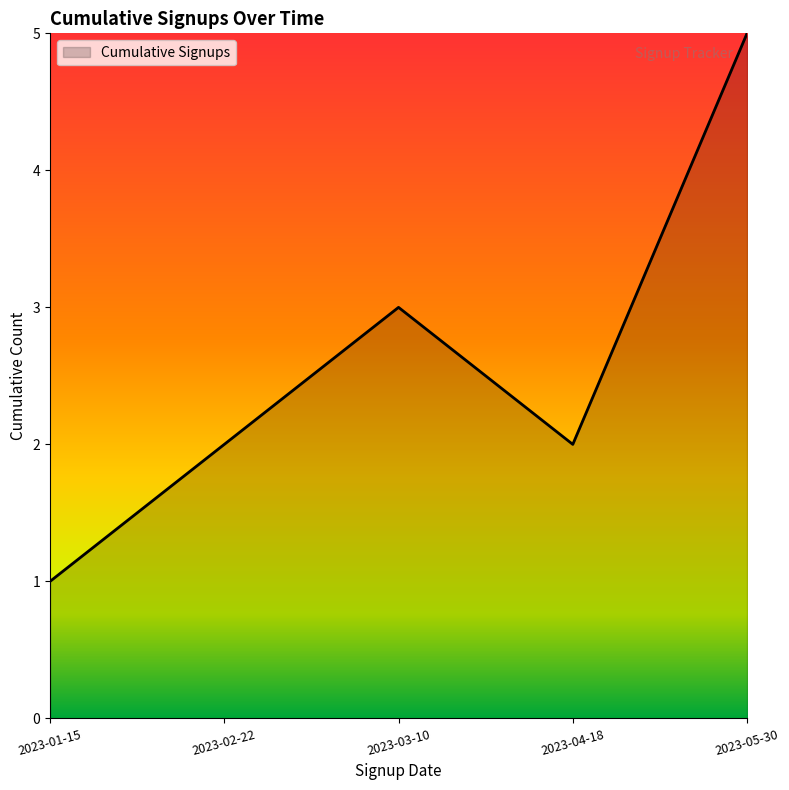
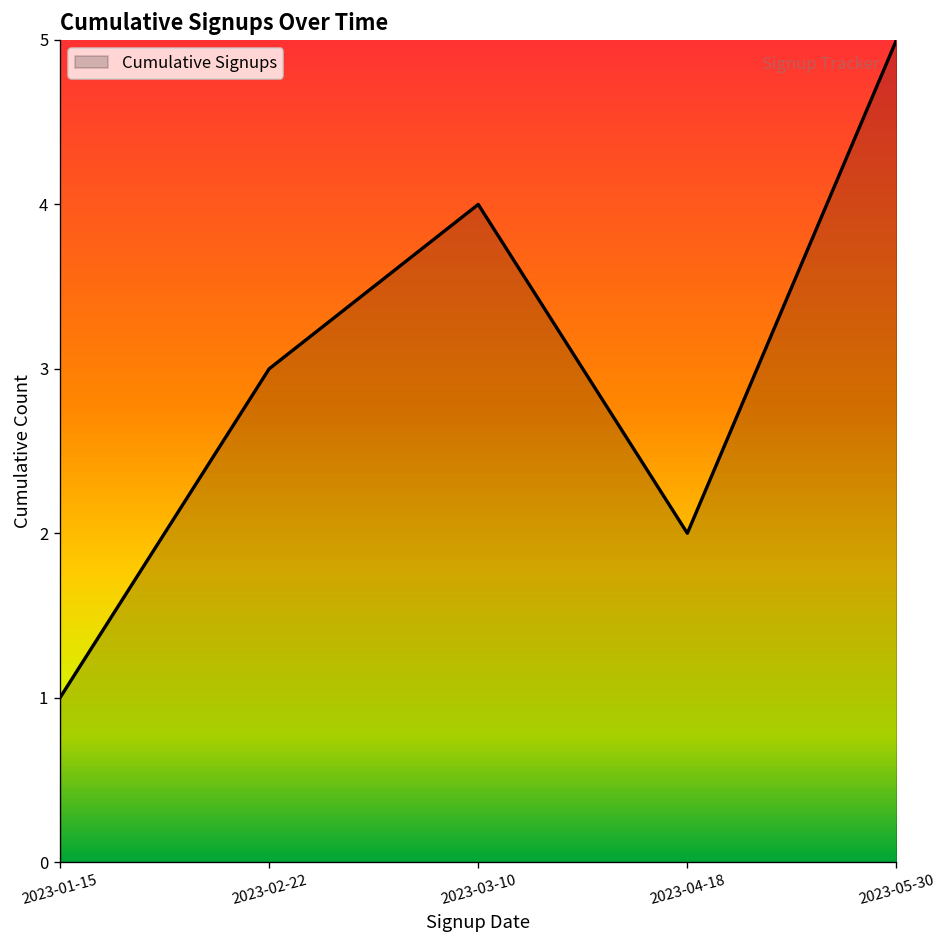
2023-02-22: 2 -> 3
2023-03-10: 3 -> 4
